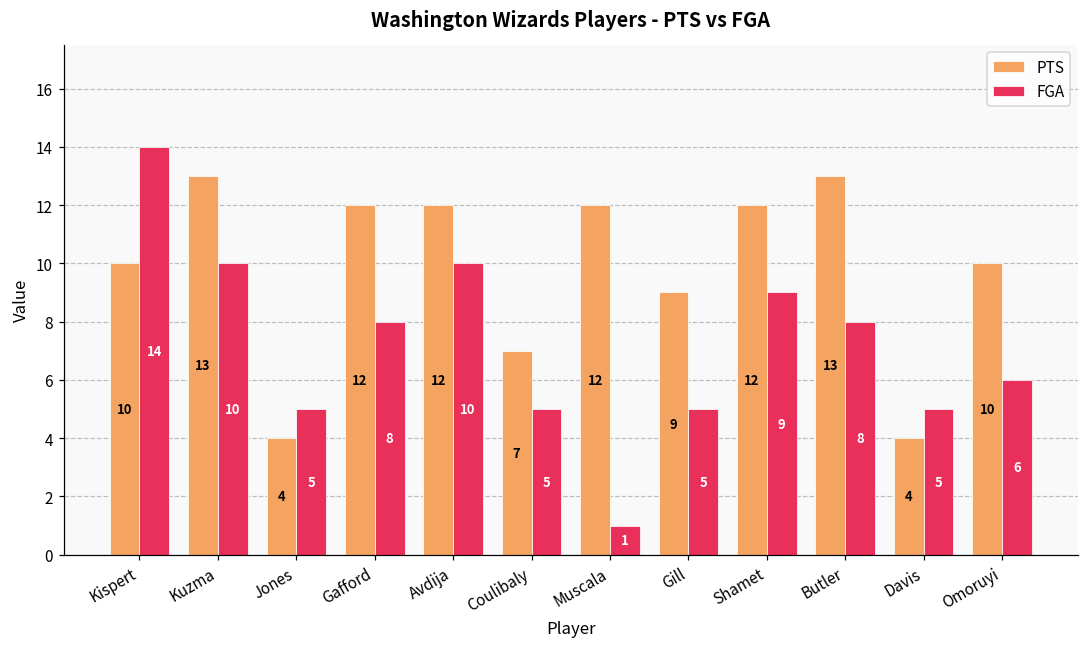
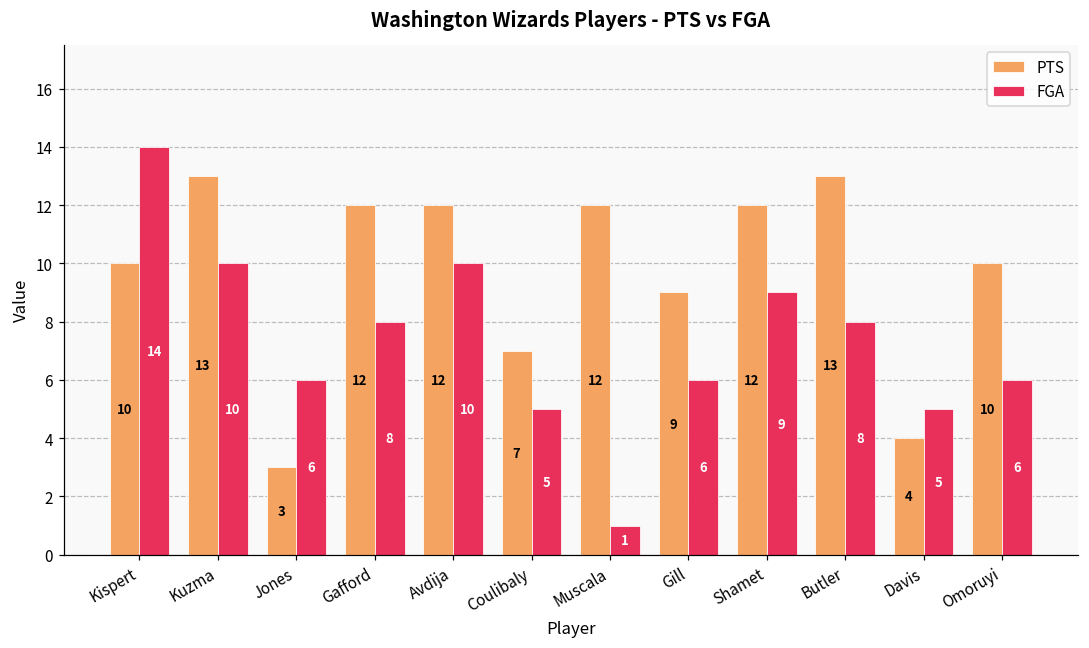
PTS, Jones: 4 -> 3
FGA, Jones: 5 -> 6
FGA, Gill: 5 -> 6
